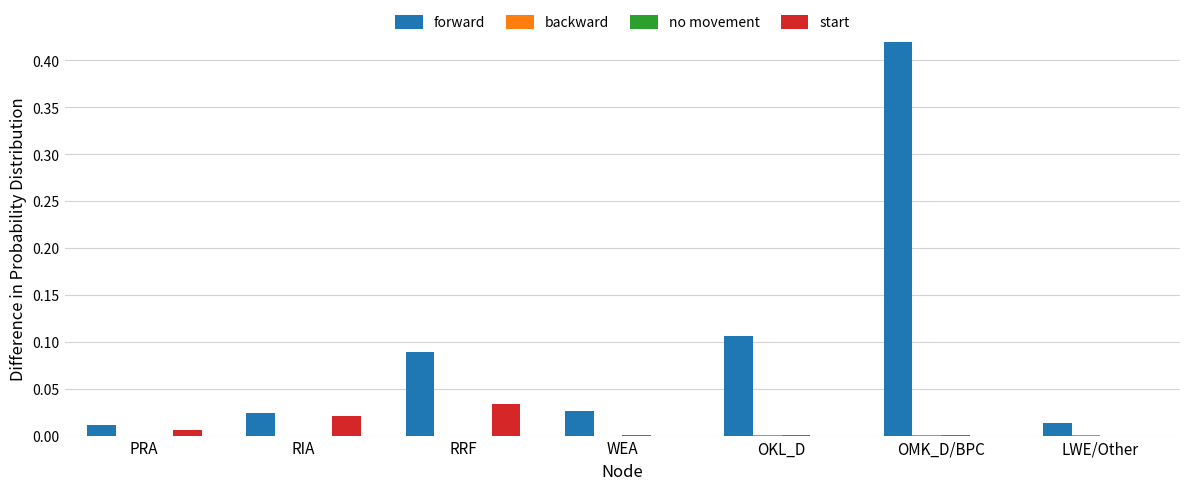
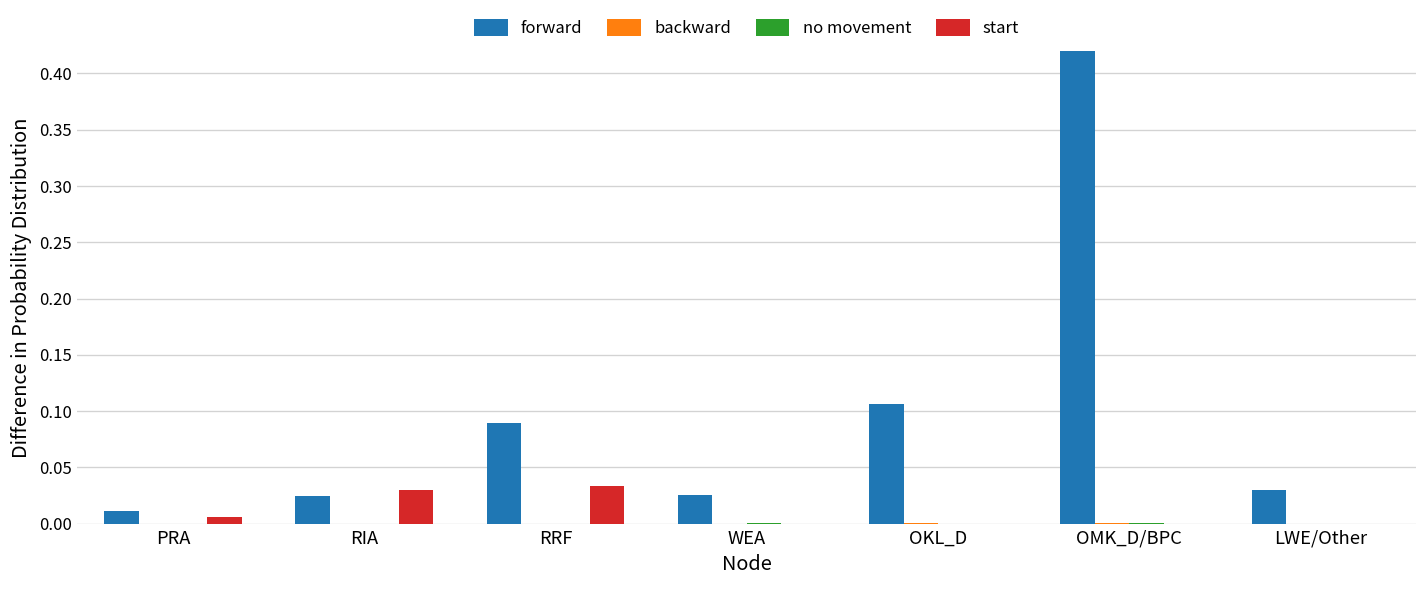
start, RIA: 0.02 -> 0.03
forward, LWE/Other: 0.01 -> 0.03
